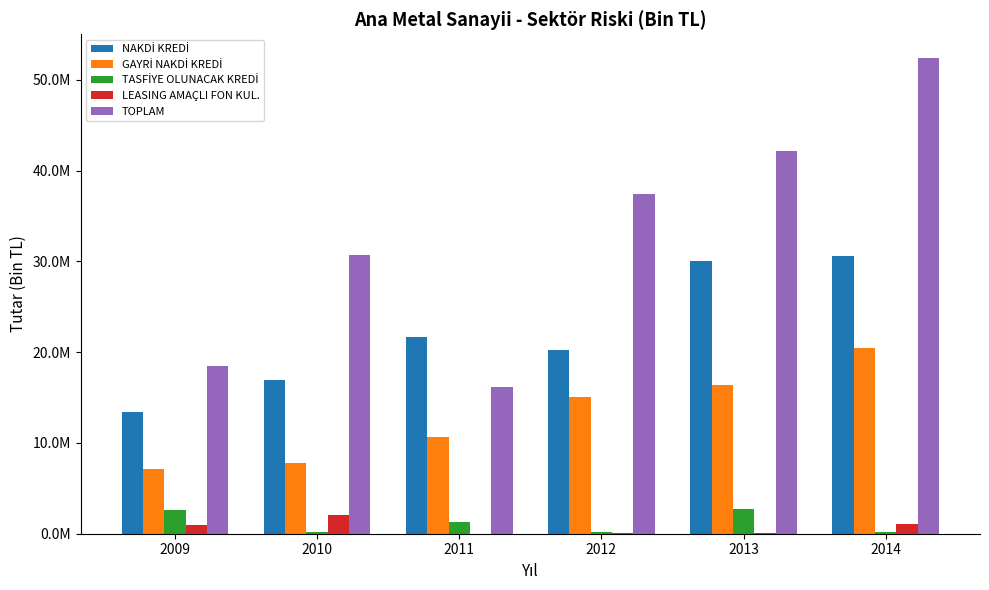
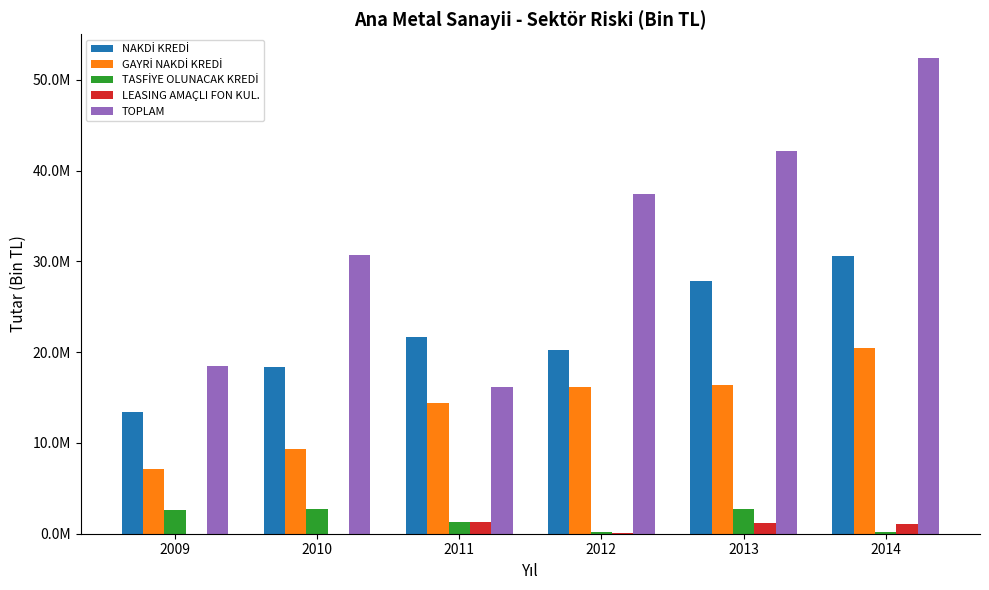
LEASING AMAÇLI FON KUL., 2009: 1000000 -> 0
NAKDİ KREDİ, 2010: 17000000 -> 18000000
GAYRİ NAKDİ KREDİ, 2010: 8000000 -> 9000000
TASFİYE OLUNACAK KREDİ, 2010: 0 -> 3000000
LEASING AMAÇLI FON KUL., 2010: 2000000 -> 0
GAYRİ NAKDİ KREDİ, 2011: 11000000 -> 14000000
LEASING AMAÇLI FON KUL., 2011: 0 -> 1000000
GAYRİ NAKDİ KREDİ, 2012: 15000000 -> 16000000
NAKDİ KREDİ, 2013: 30000000 -> 28000000
LEASING AMAÇLI FON KUL., 2013: 0 -> 1000000
